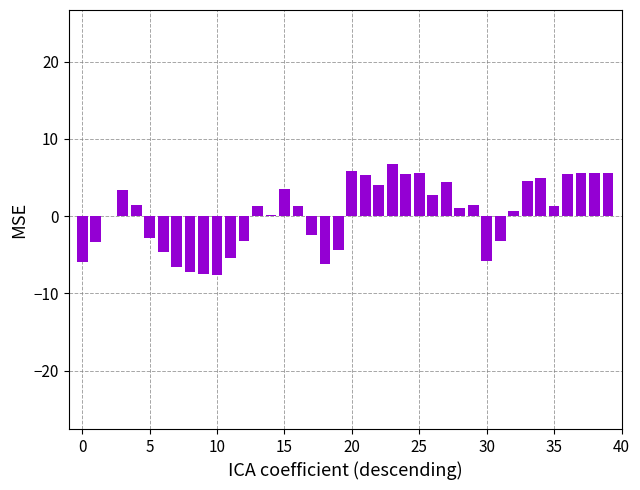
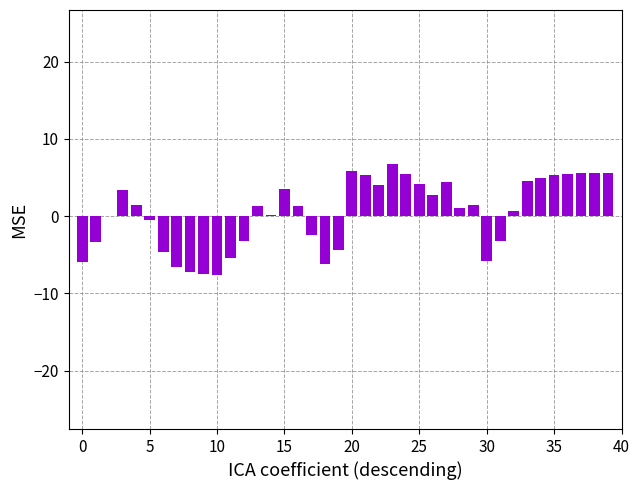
5: -3 -> 0
25: 6 -> 4
35: 1 -> 5
